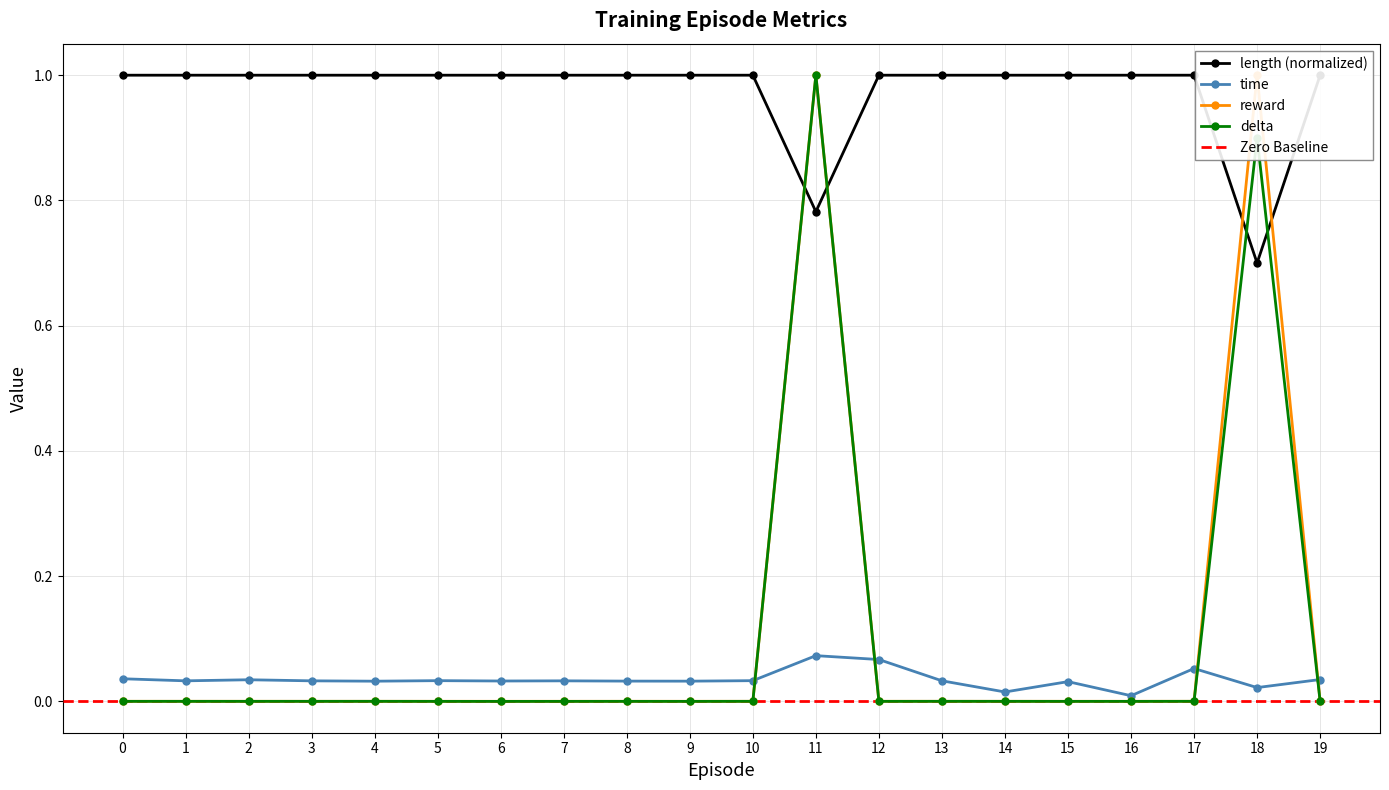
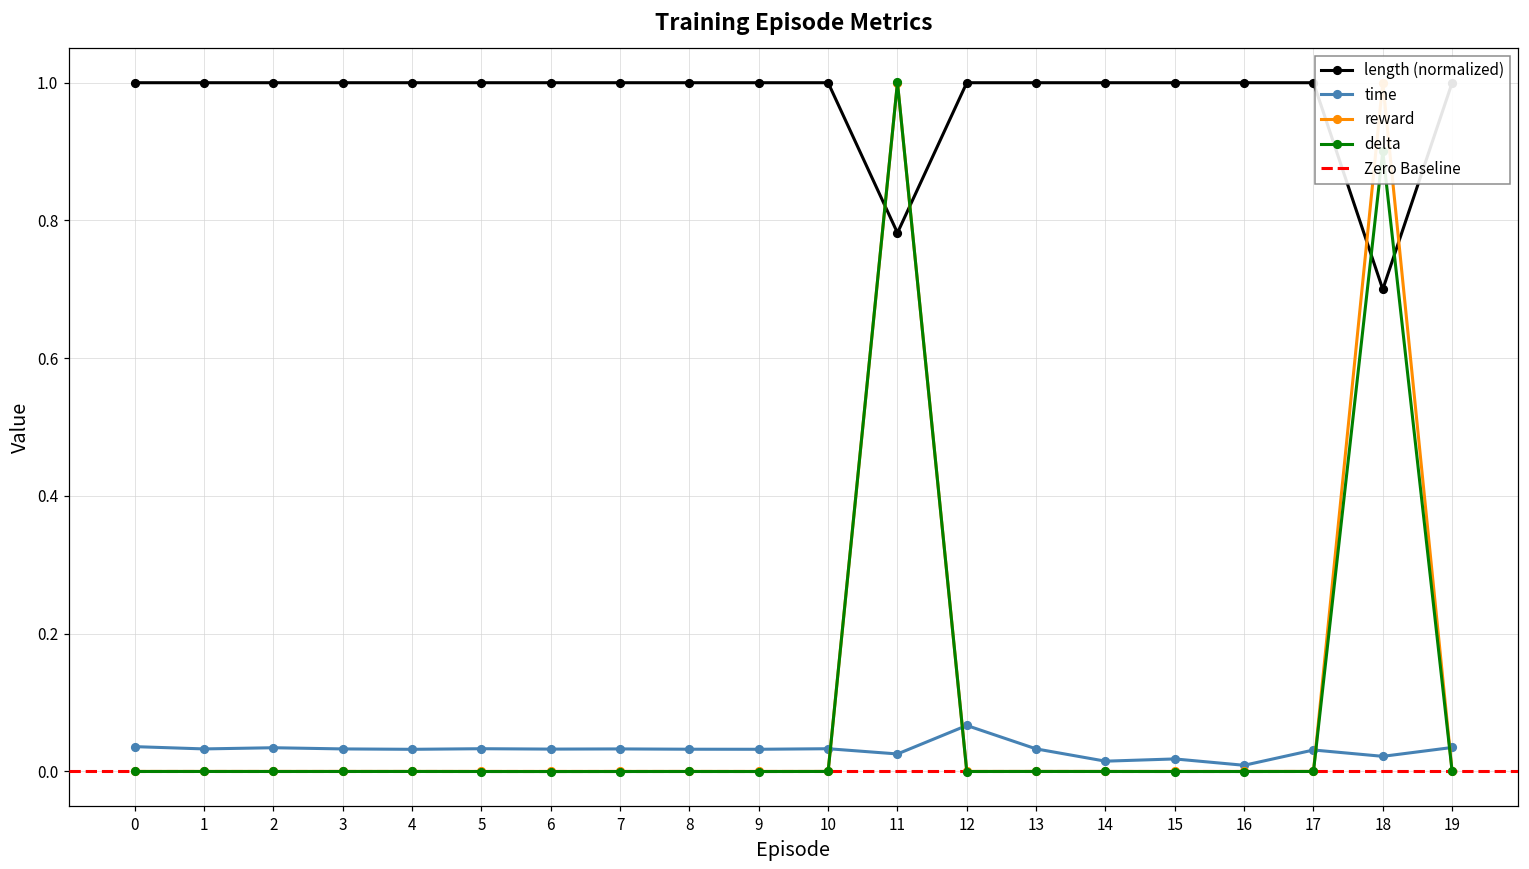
time, 11: 0.07 -> 0.03
time, 15: 0.03 -> 0.02
time, 17: 0.05 -> 0.03
